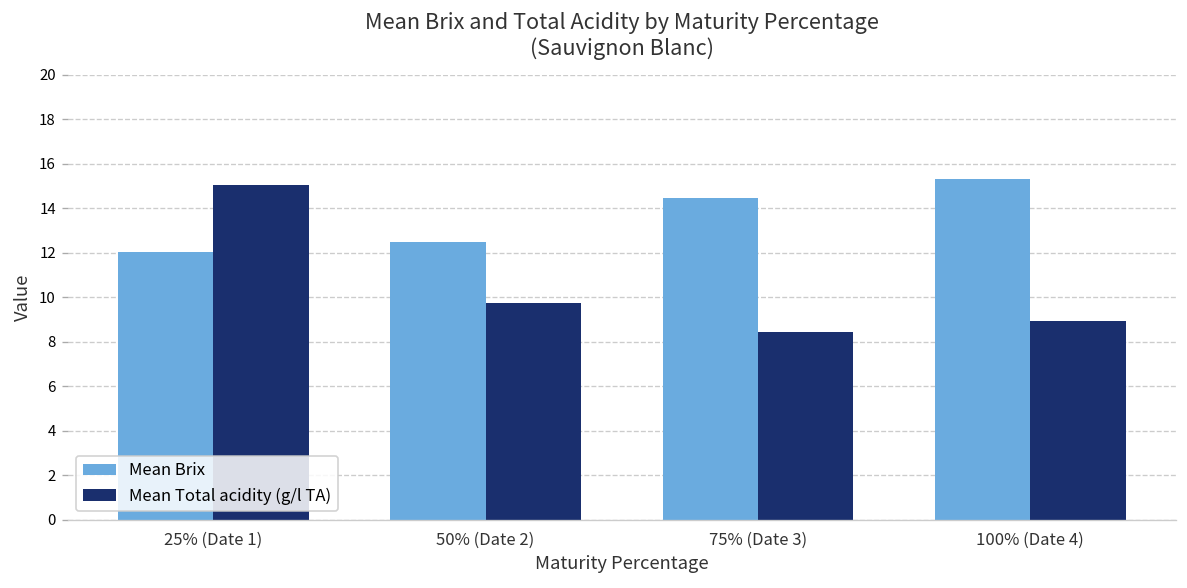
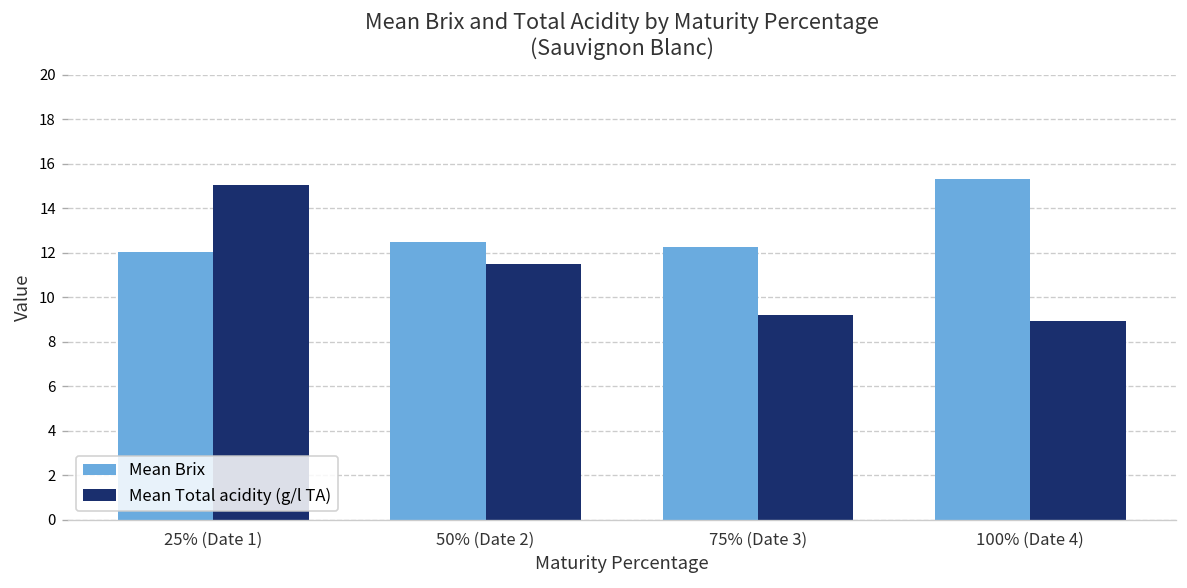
Mean Total acidity (g/l TA), 50% (Date 2): 9.8 -> 11.5
Mean Brix, 75% (Date 3): 14.5 -> 12.3
Mean Total acidity (g/l TA), 75% (Date 3): 8.4 -> 9.2
